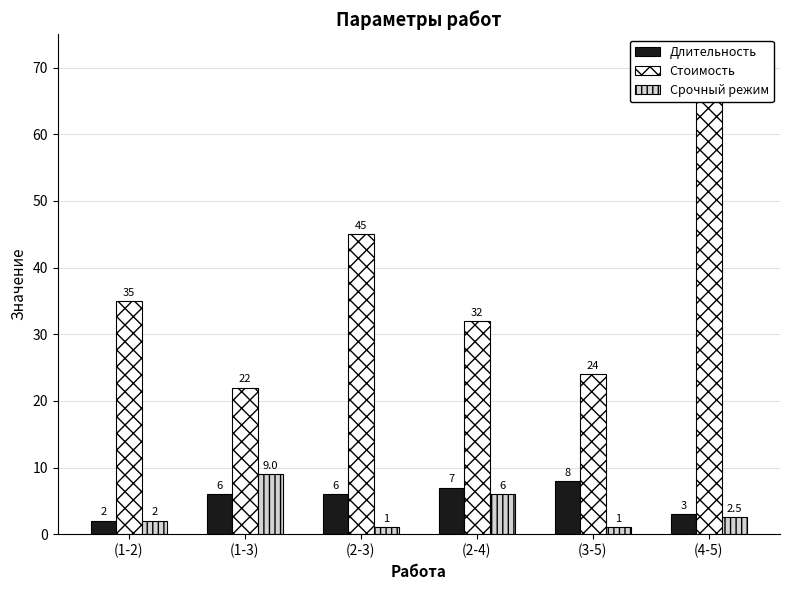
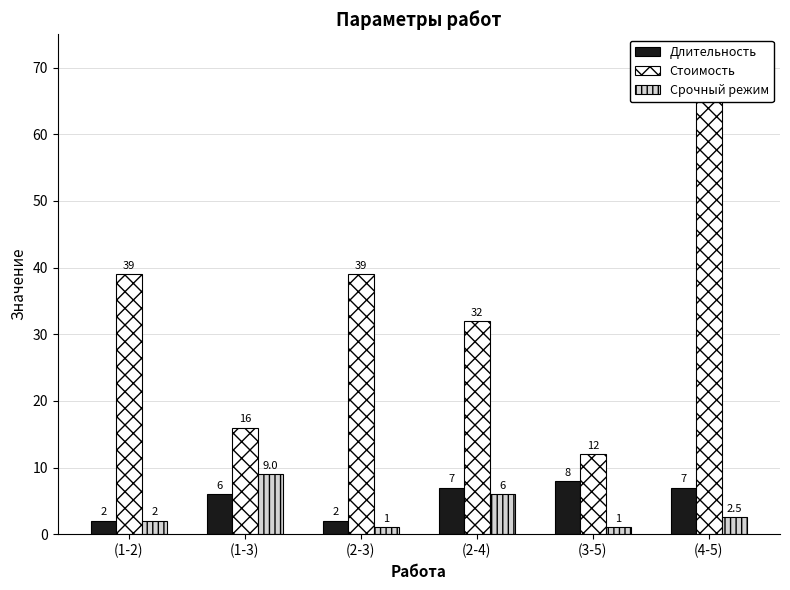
Стоимость, (1-2): 35 -> 39
Стоимость, (1-3): 22 -> 16
Длительность, (2-3): 6 -> 2
Стоимость, (2-3): 45 -> 39
Стоимость, (3-5): 24 -> 12
Длительность, (4-5): 3 -> 7
